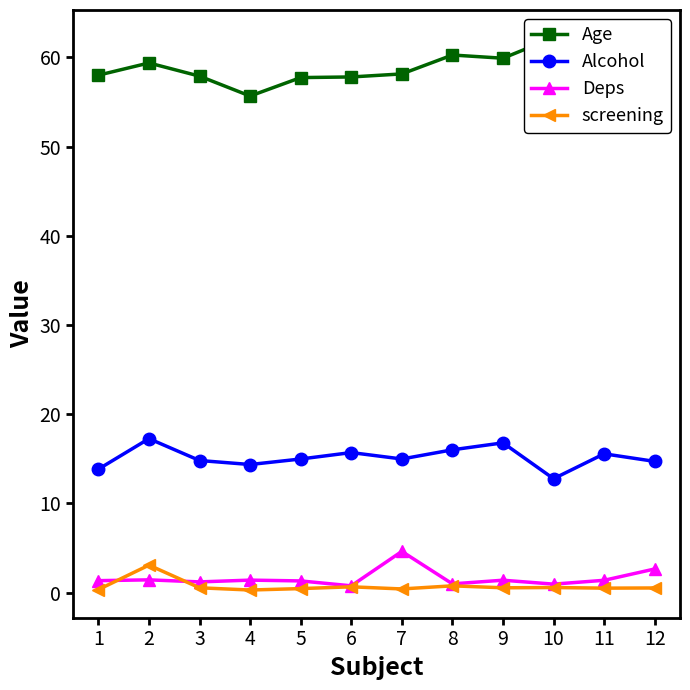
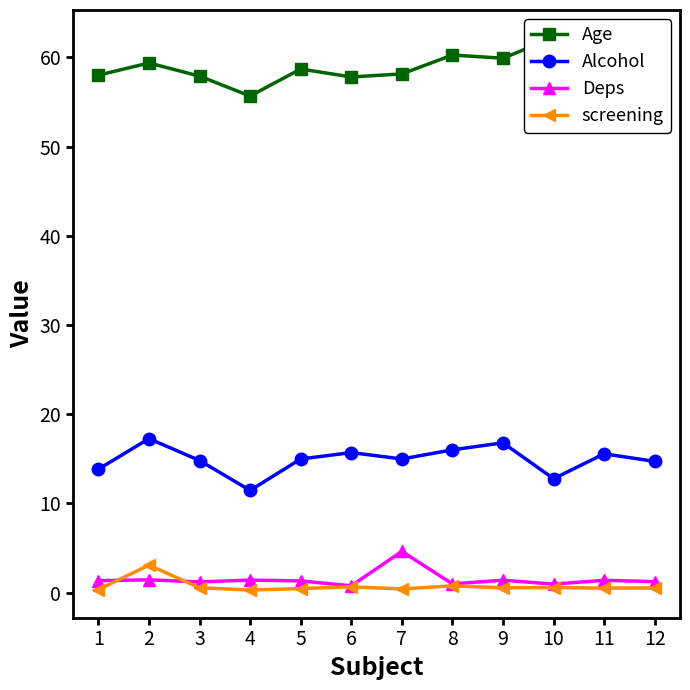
Alcohol, 4: 14 -> 11
Age, 5: 58 -> 59
Deps, 12: 3 -> 1
